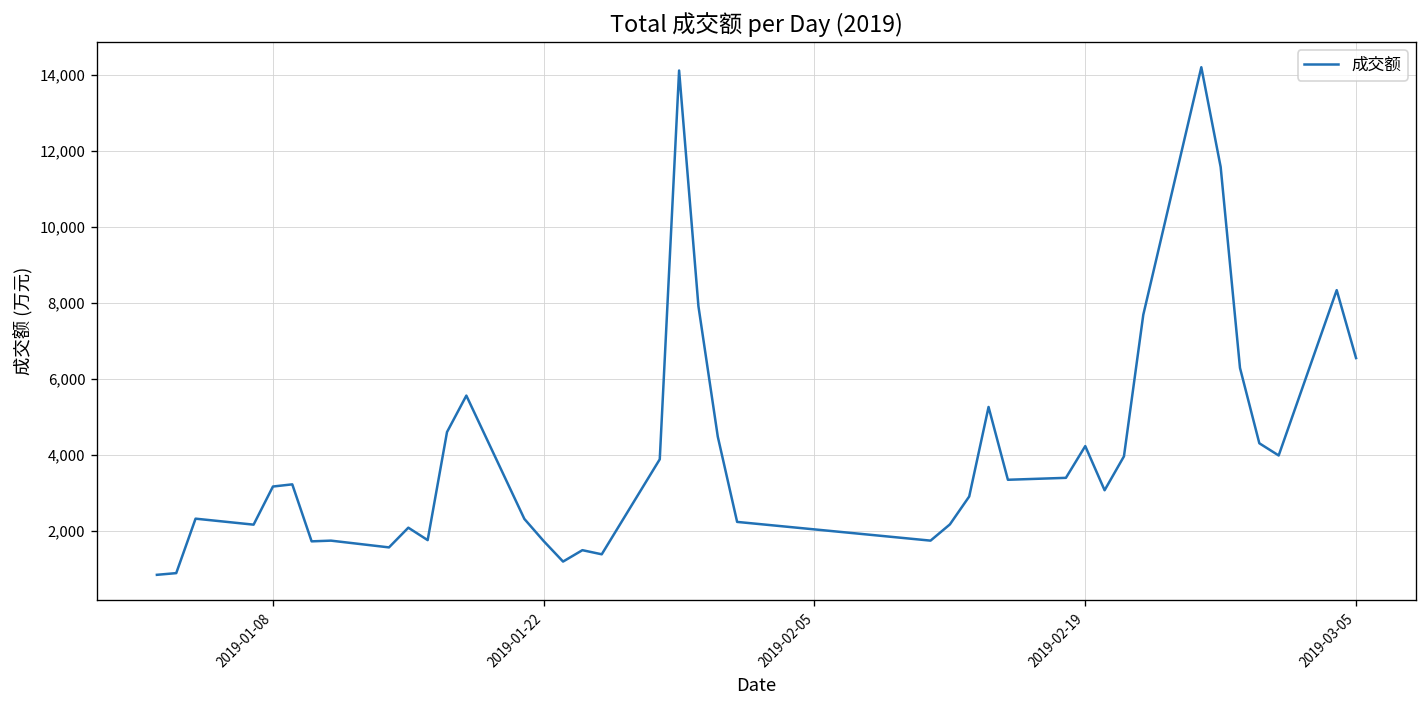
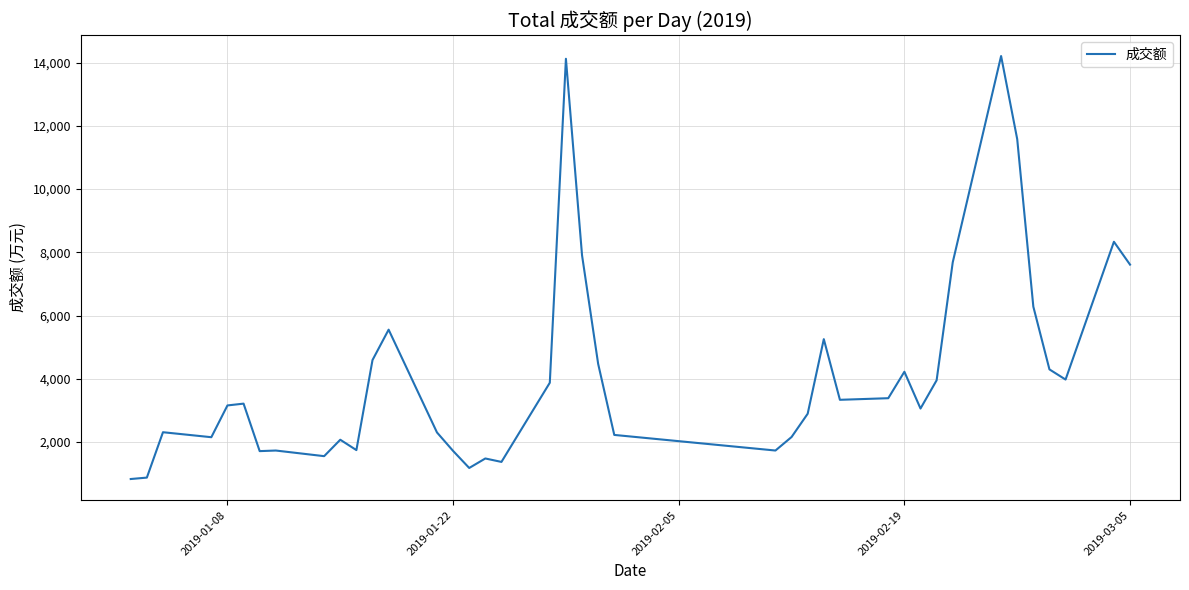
2019-03-05: 6,500 -> 7,600
